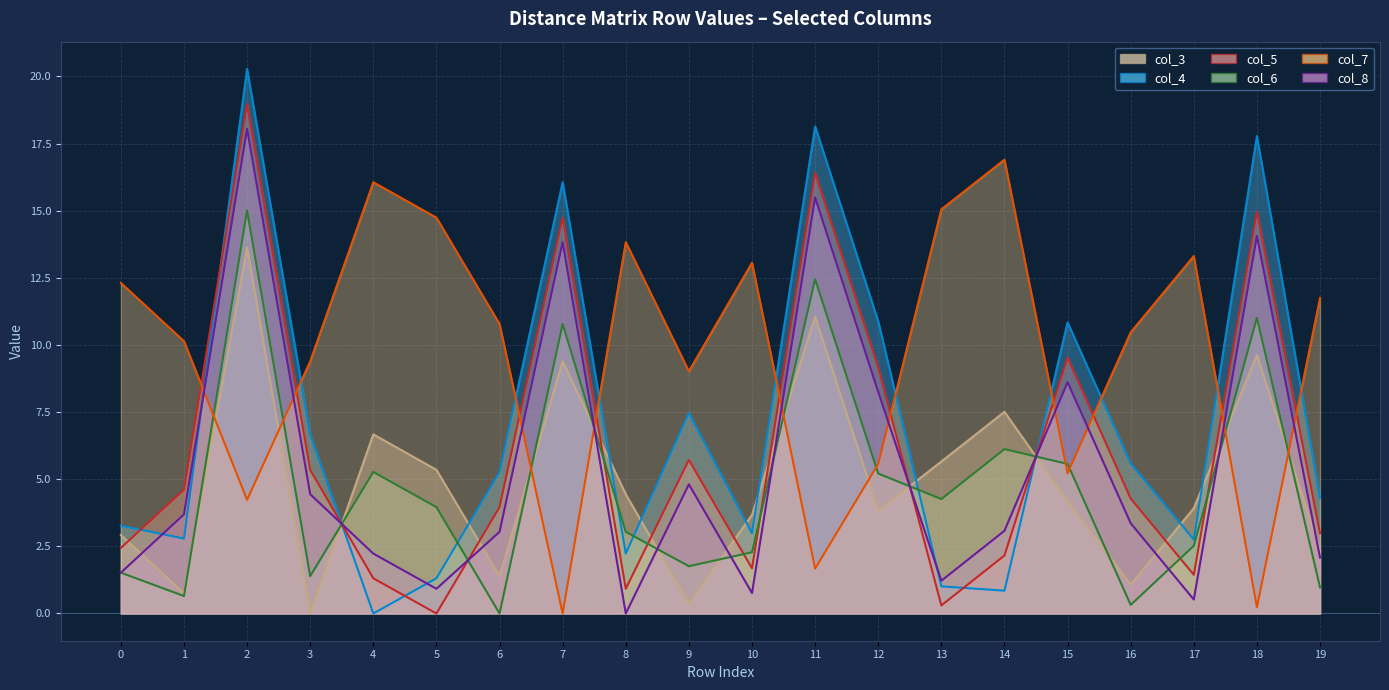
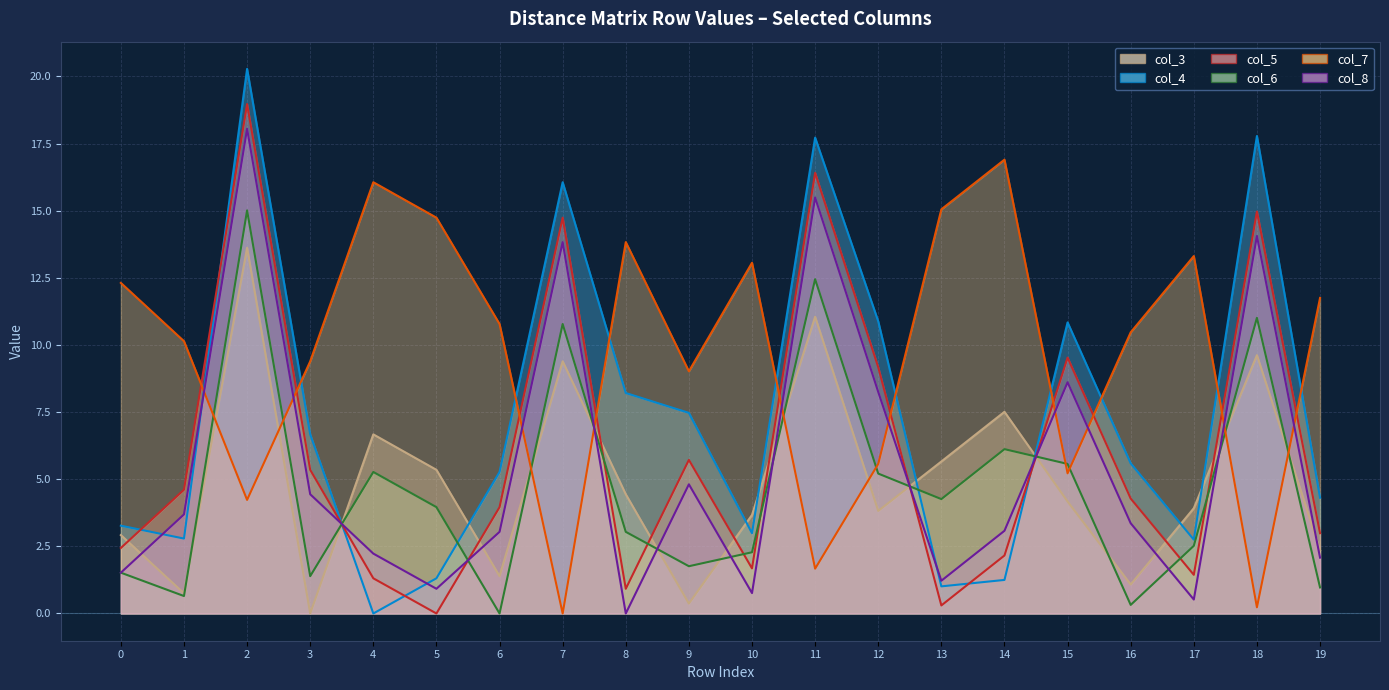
col_4, 8: 2.2 -> 8.2
col_4, 11: 18.1 -> 17.7
col_4, 14: 0.9 -> 1.3
